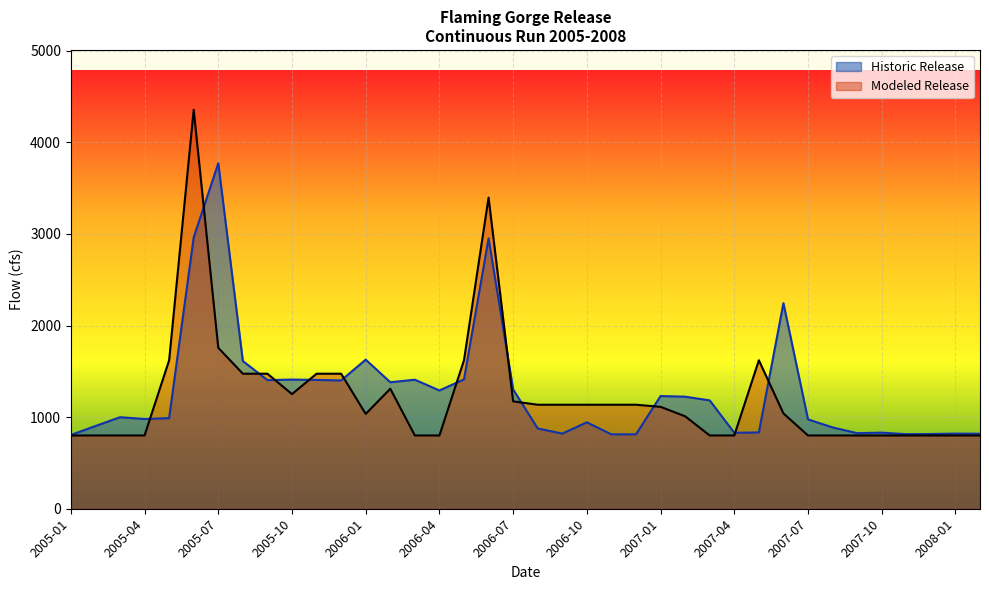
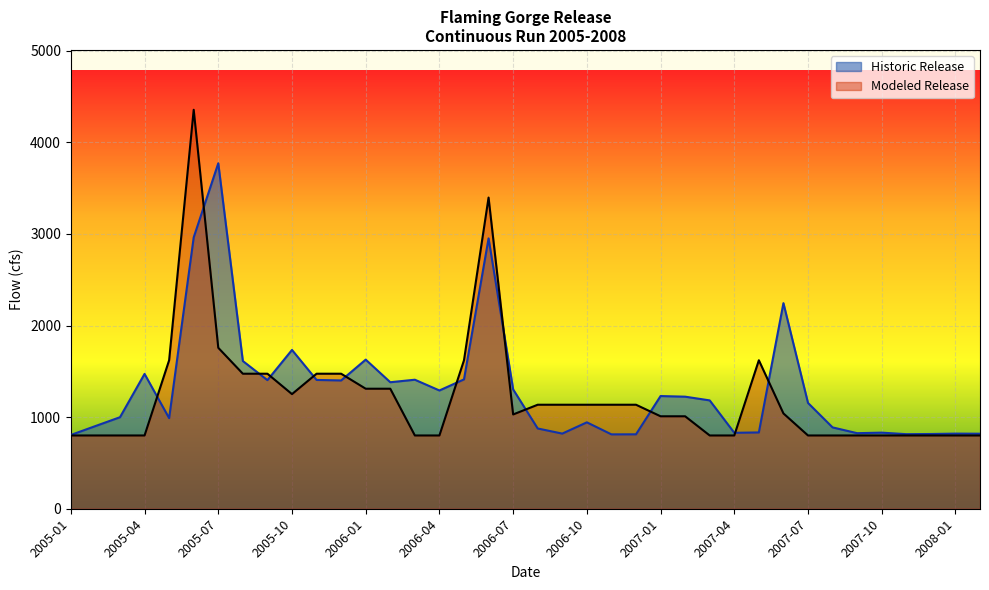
Historic Release, 2005-04: 1000 -> 1500
Historic Release, 2005-10: 1400 -> 1700
Modeled Release, 2006-01: 1000 -> 1300
Modeled Release, 2006-07: 1200 -> 1000
Modeled Release, 2007-01: 1100 -> 1000
Historic Release, 2007-07: 1000 -> 1200
